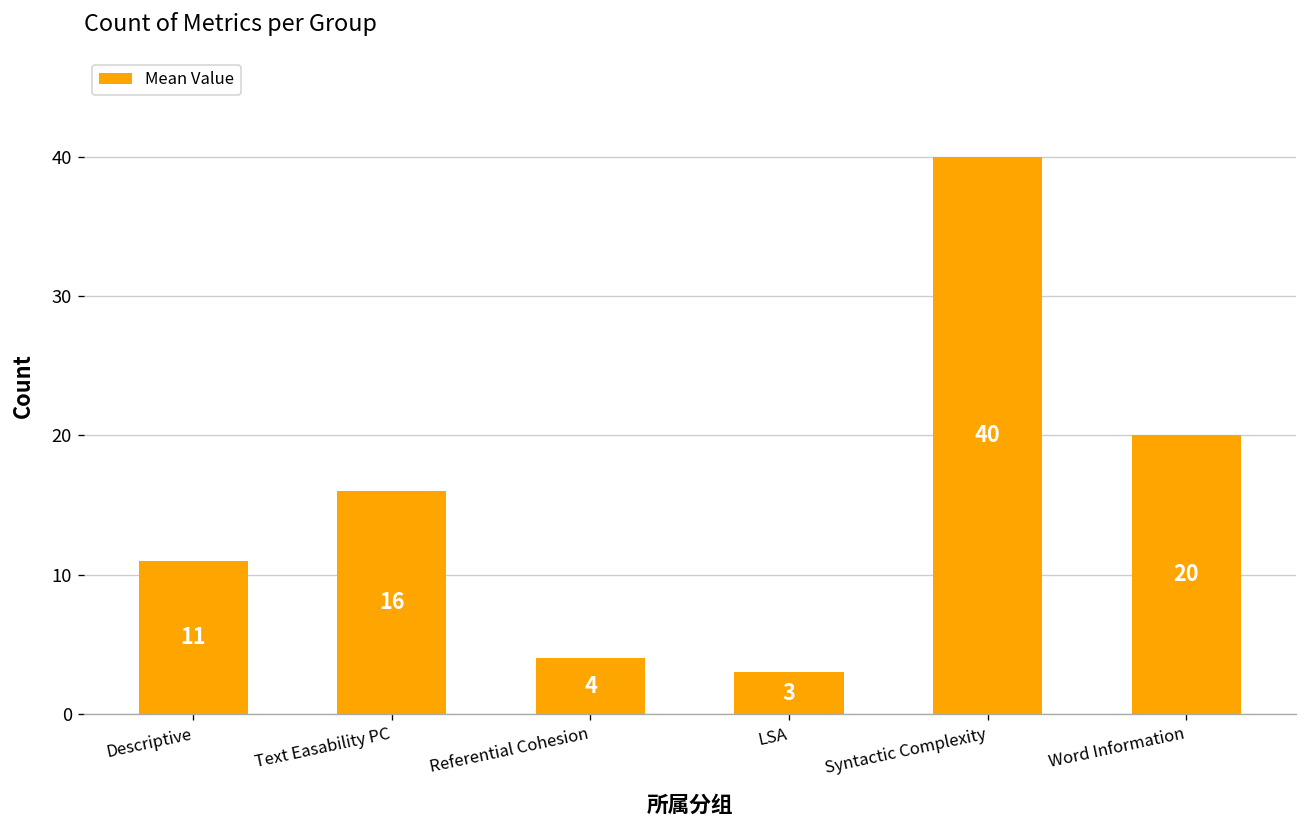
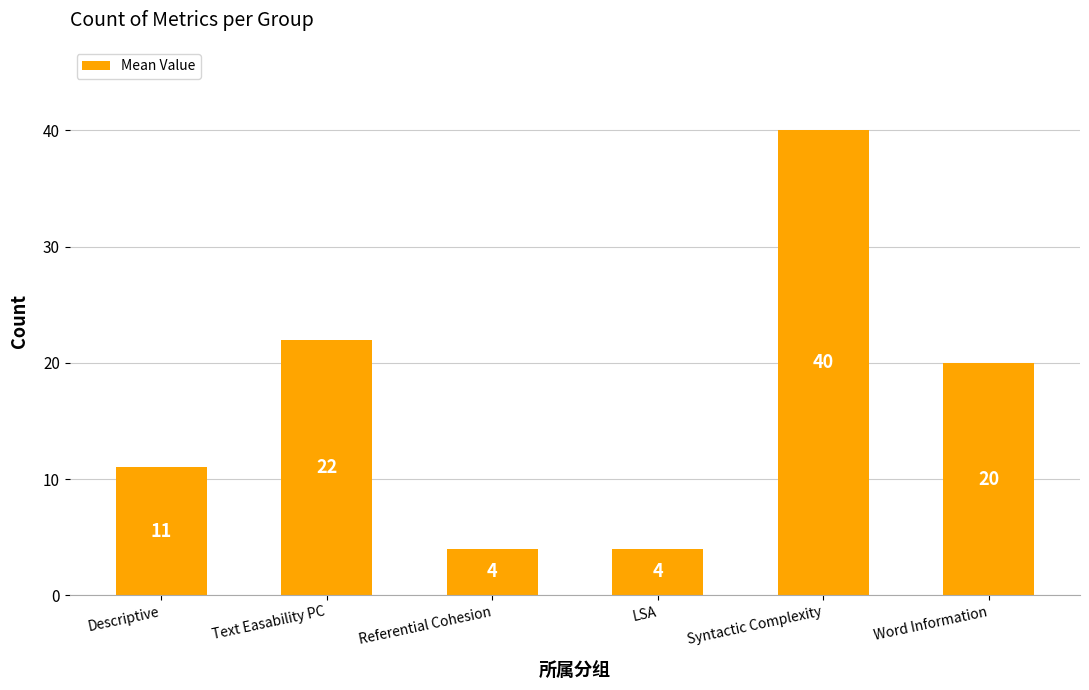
Text Easability PC: 16 -> 22
LSA: 3 -> 4
